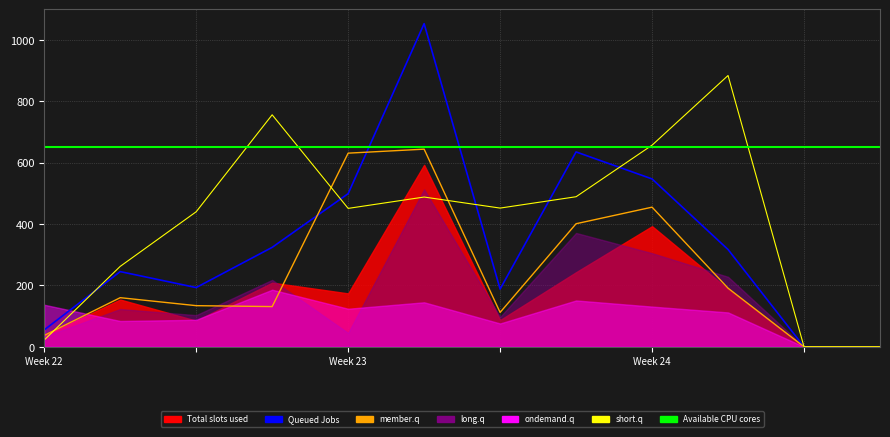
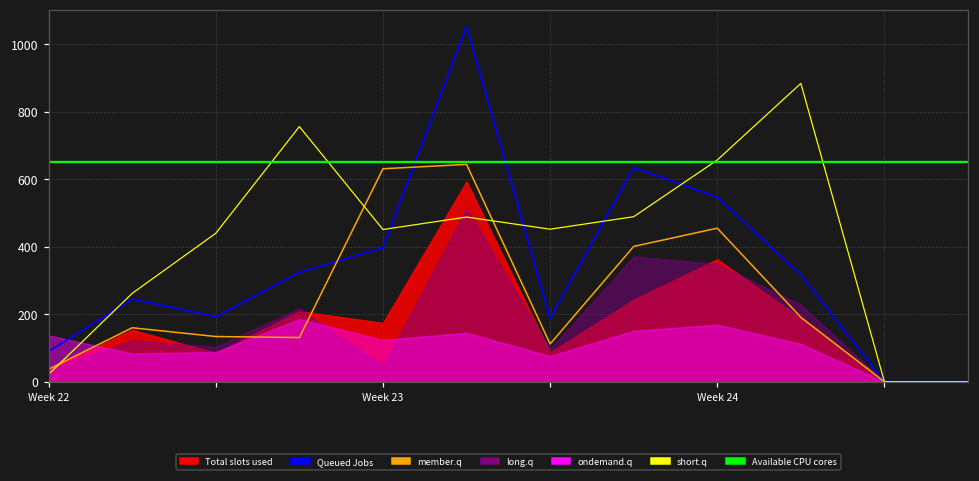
Queued Jobs, Week 22: 60 -> 90
Queued Jobs, Week 23: 500 -> 400
Total slots used, Week 24: 390 -> 360
long.q, Week 24: 310 -> 350
ondemand.q, Week 24: 130 -> 170
